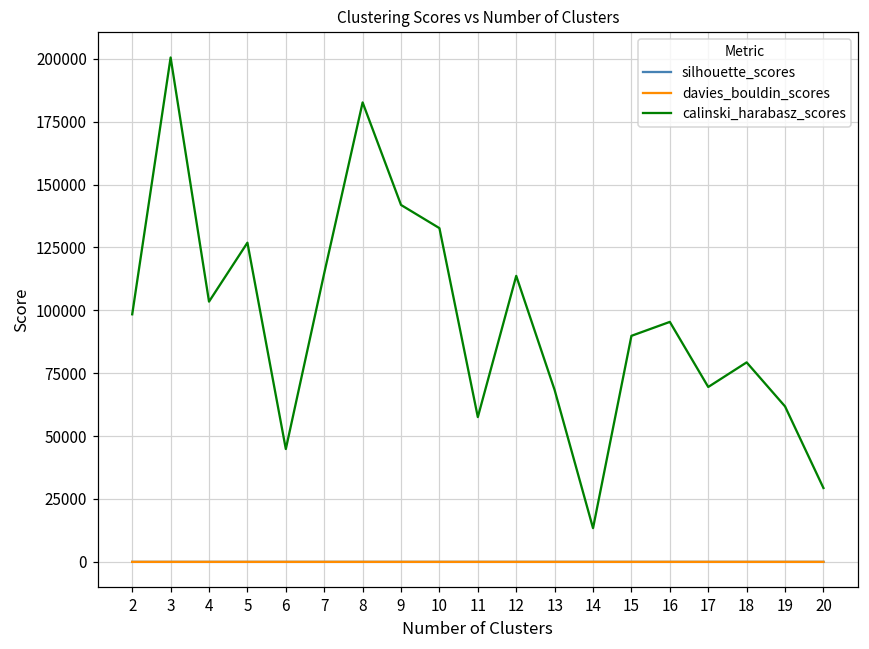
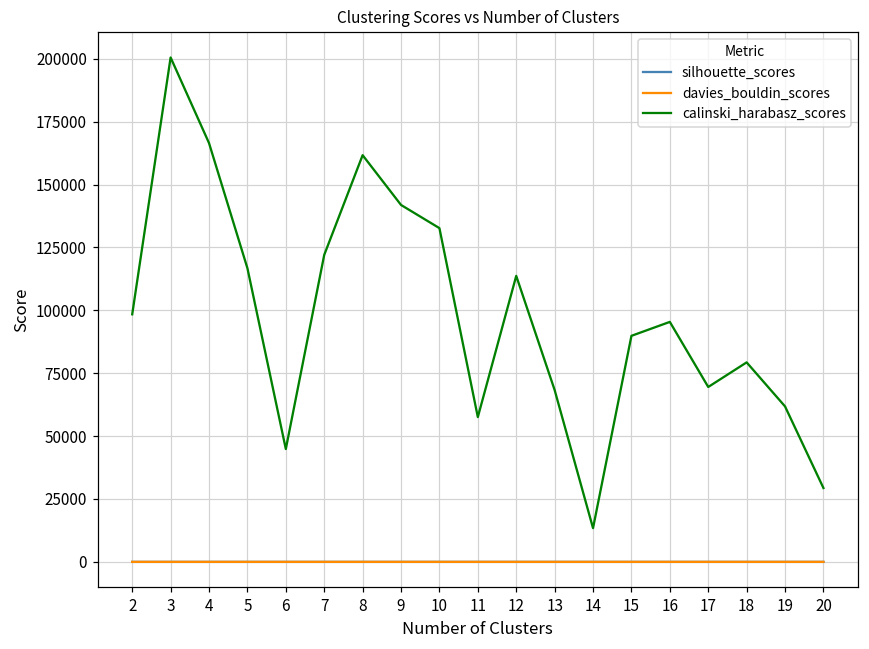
calinski_harabasz_scores, 4: 103000 -> 166000
calinski_harabasz_scores, 5: 127000 -> 117000
calinski_harabasz_scores, 7: 115000 -> 122000
calinski_harabasz_scores, 8: 183000 -> 162000
